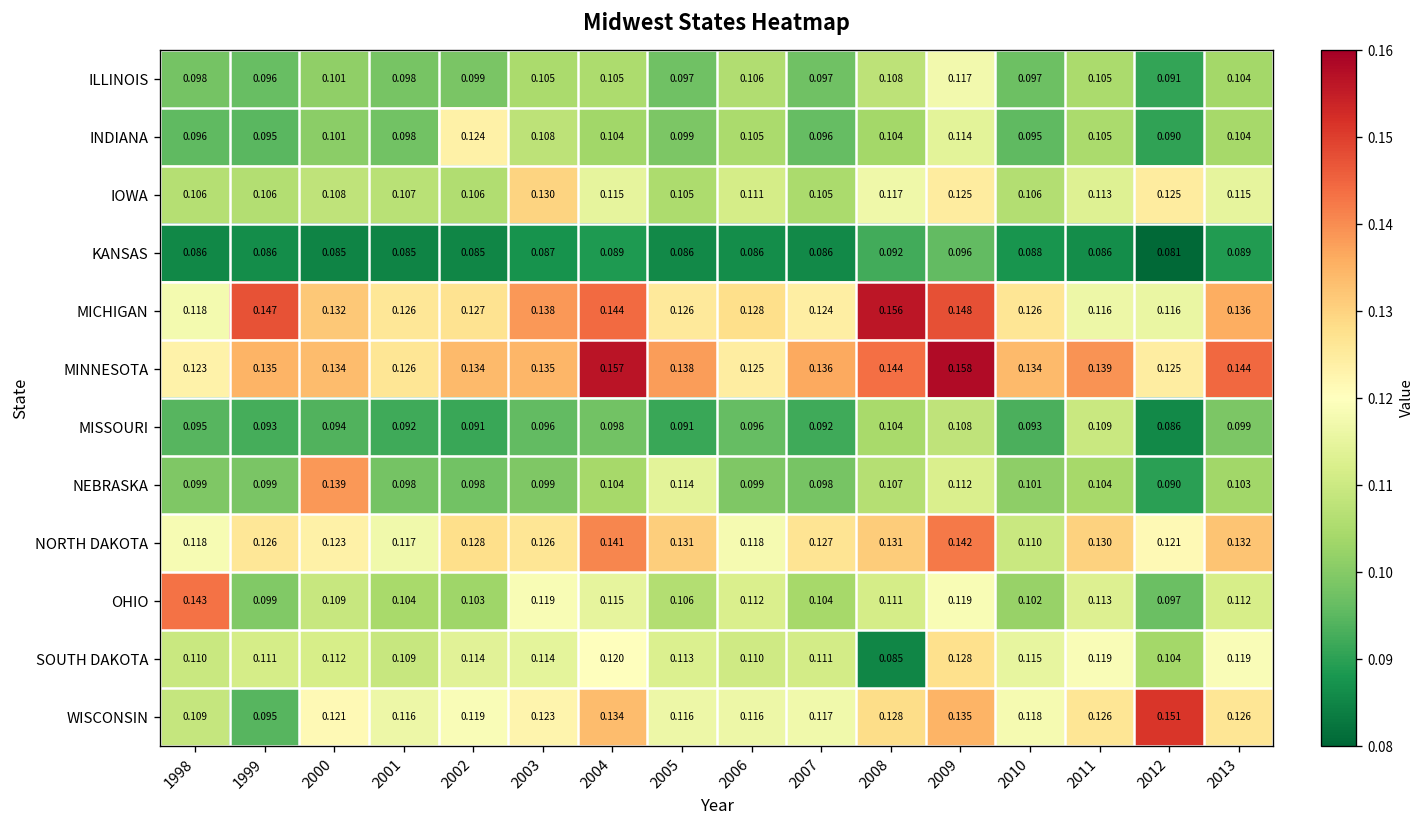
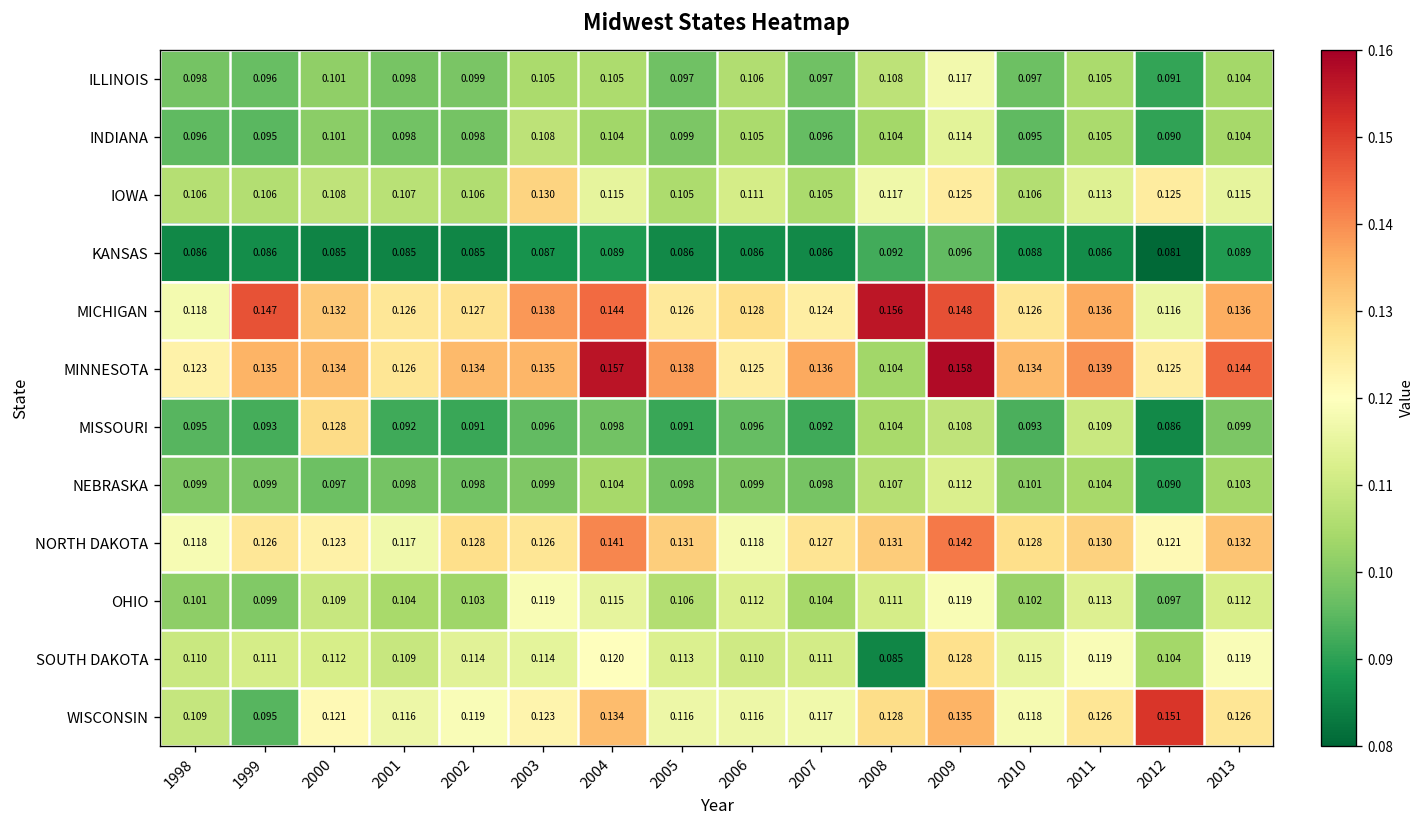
INDIANA, 2002: 0.124 -> 0.098
MICHIGAN, 2011: 0.116 -> 0.136
MINNESOTA, 2008: 0.144 -> 0.104
MISSOURI, 2000: 0.094 -> 0.128
NEBRASKA, 2000: 0.139 -> 0.097
NEBRASKA, 2005: 0.114 -> 0.098
NORTH DAKOTA, 2010: 0.110 -> 0.128
OHIO, 1998: 0.143 -> 0.101
